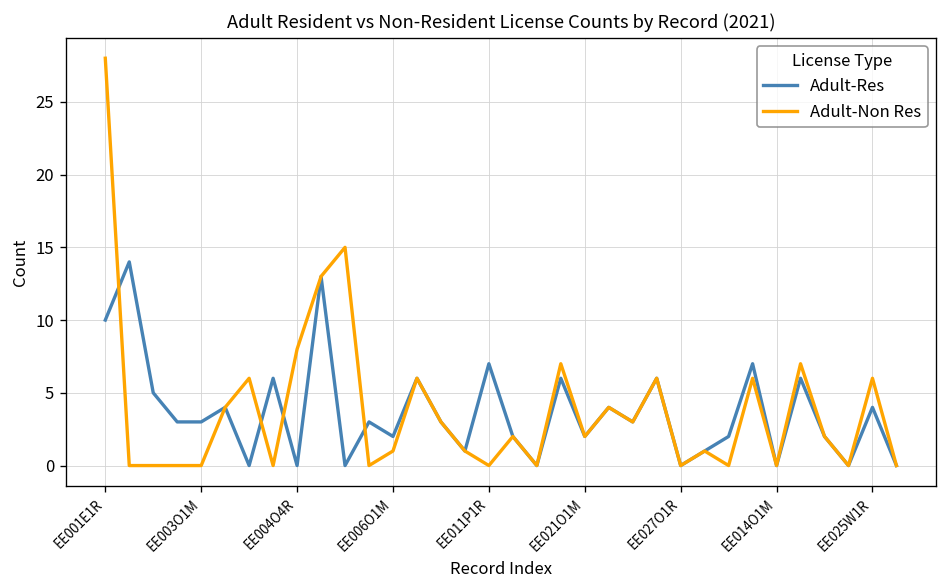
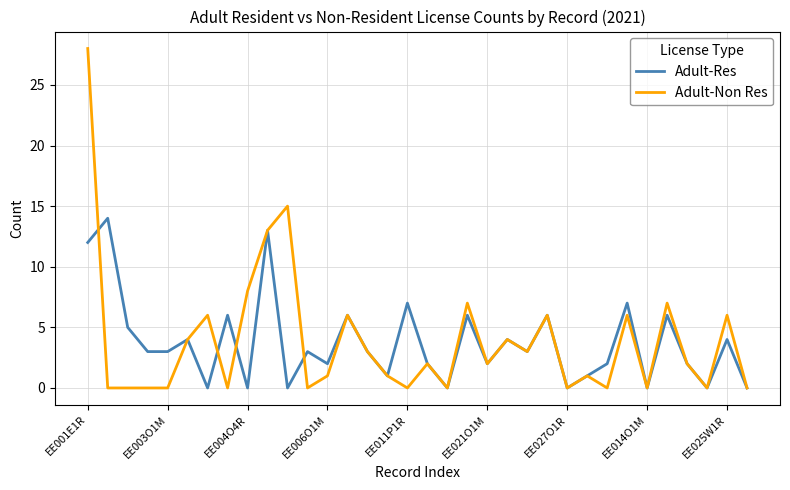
Adult-Res, EE001E1R: 10 -> 12
